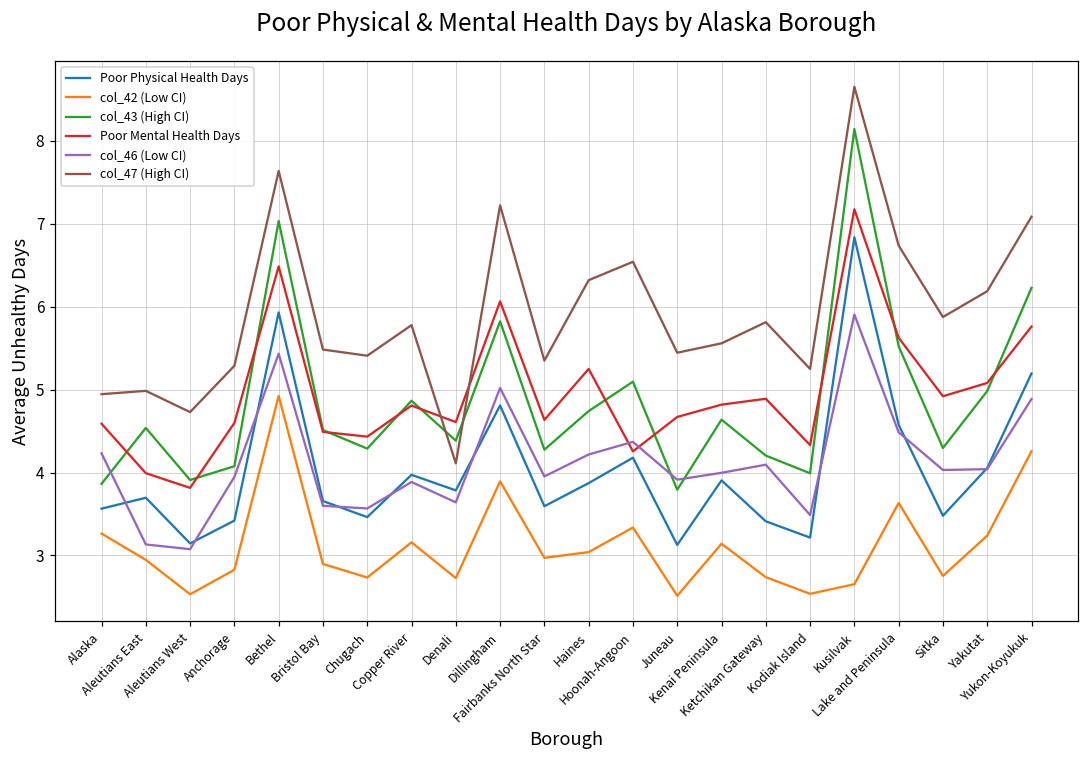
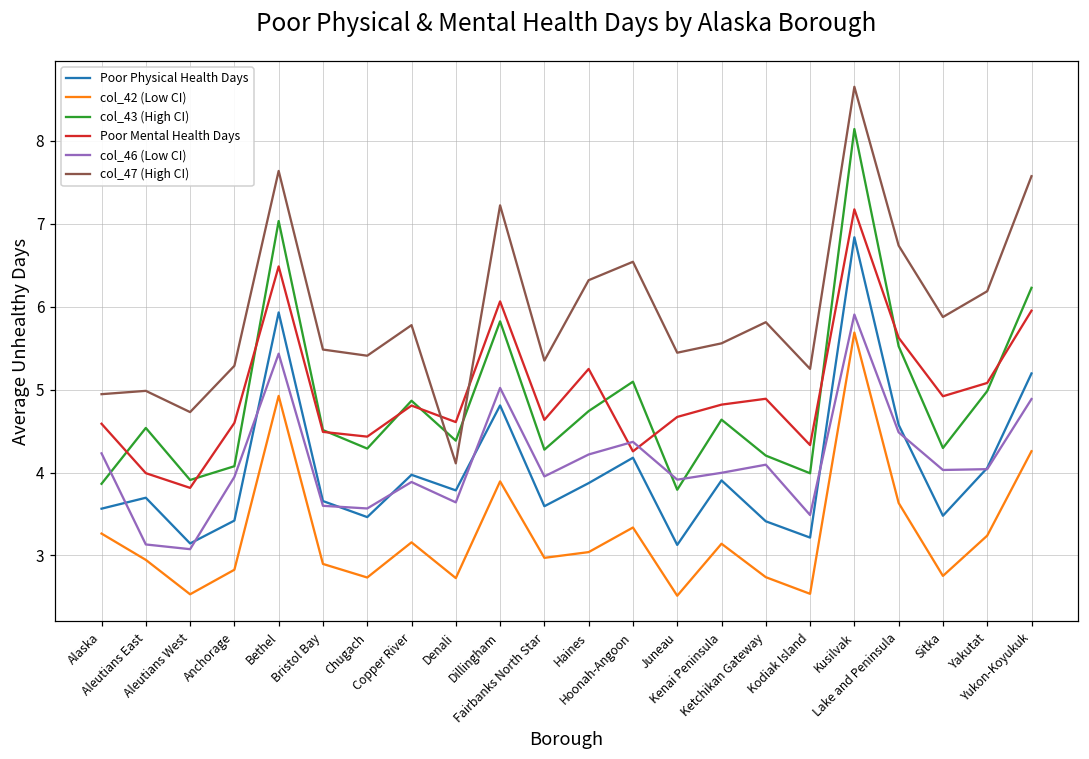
col_42 (Low CI), Kusilvak: 2.7 -> 5.7
Poor Mental Health Days, Yukon-Koyukuk: 5.8 -> 6.0
col_47 (High CI), Yukon-Koyukuk: 7.1 -> 7.6
